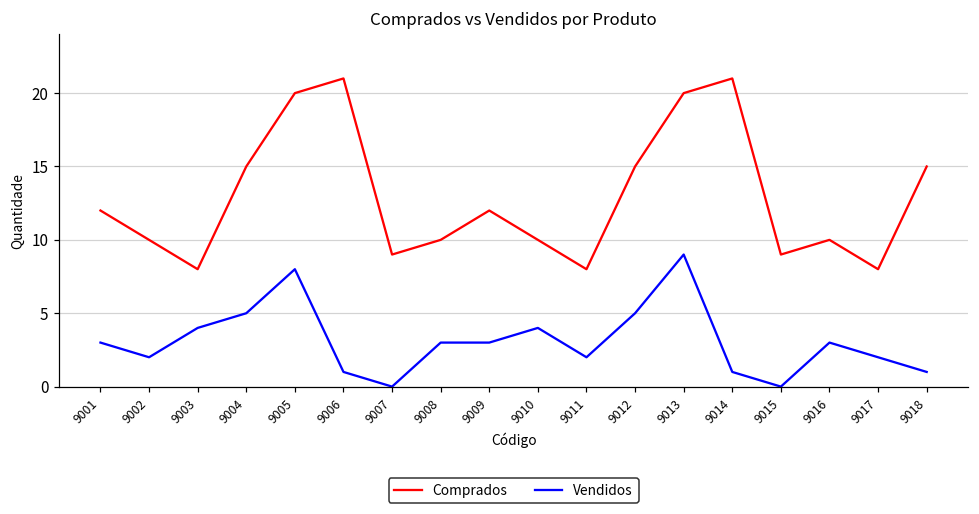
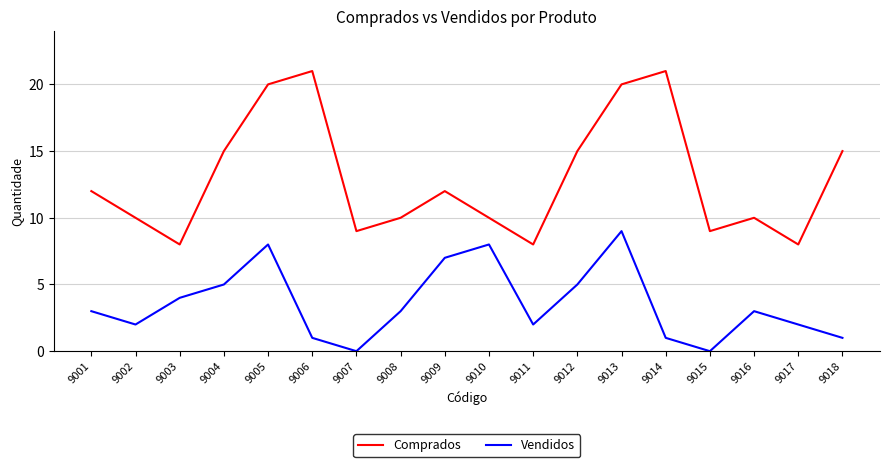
Vendidos, 9009: 3 -> 7
Vendidos, 9010: 4 -> 8
